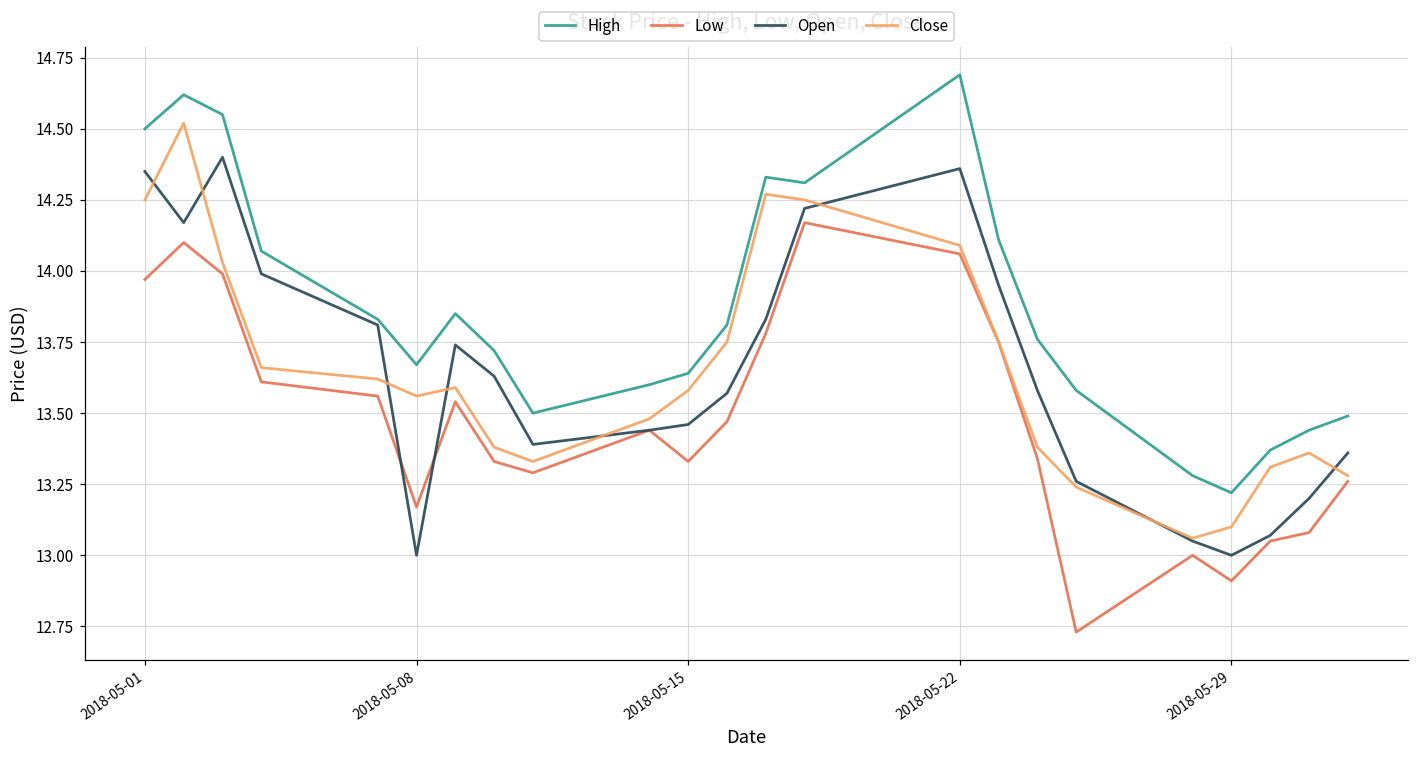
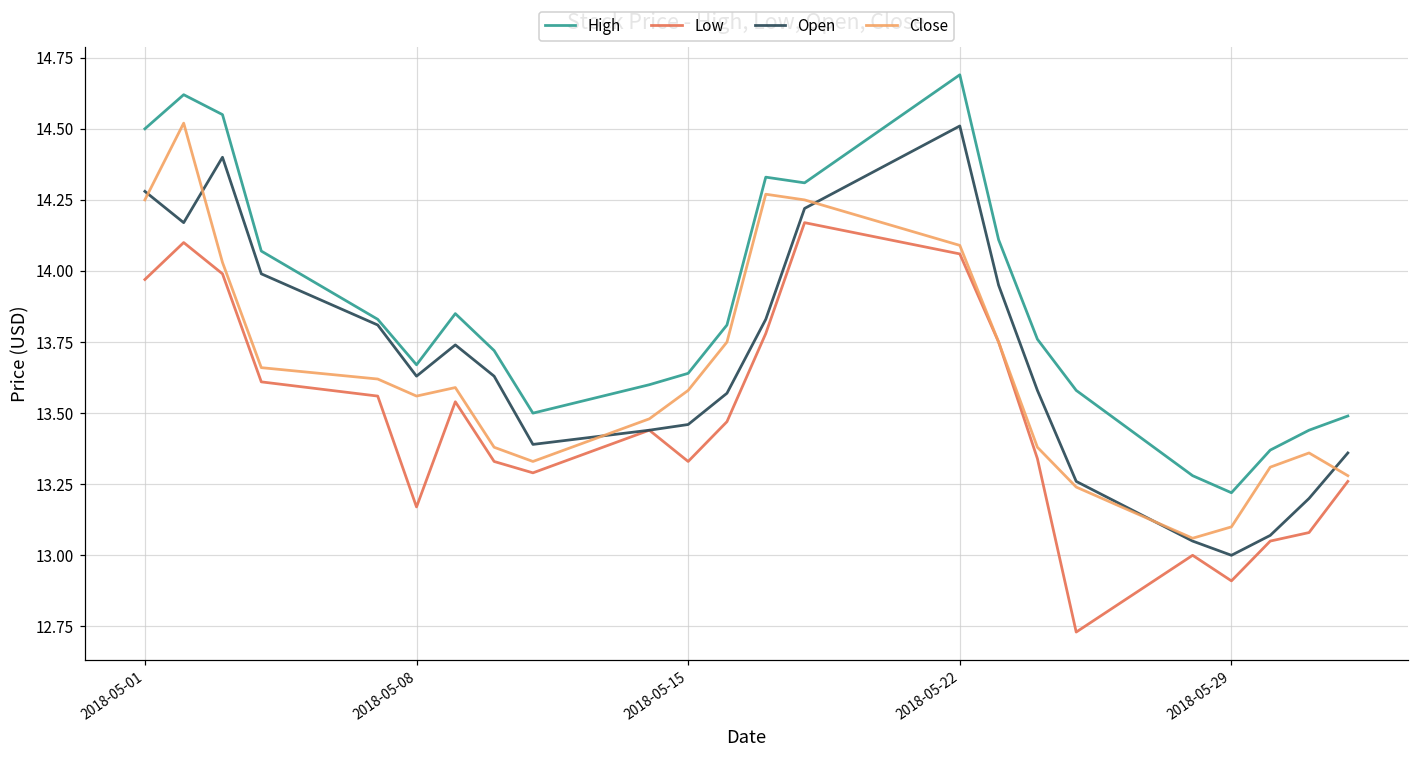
Open, 2018-05-01: 14.35 -> 14.28
Open, 2018-05-08: 13.00 -> 13.63
Open, 2018-05-22: 14.36 -> 14.51
